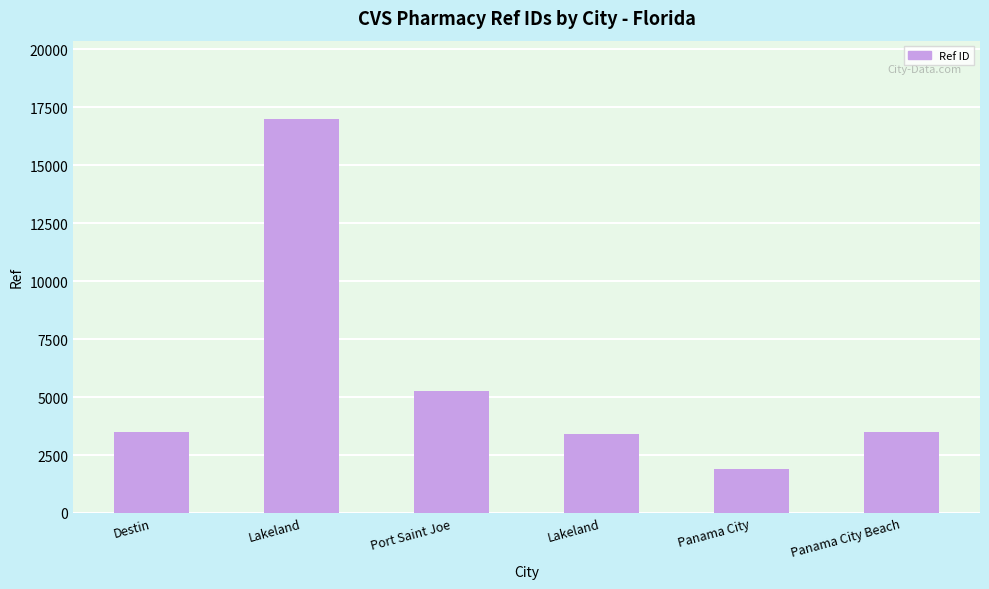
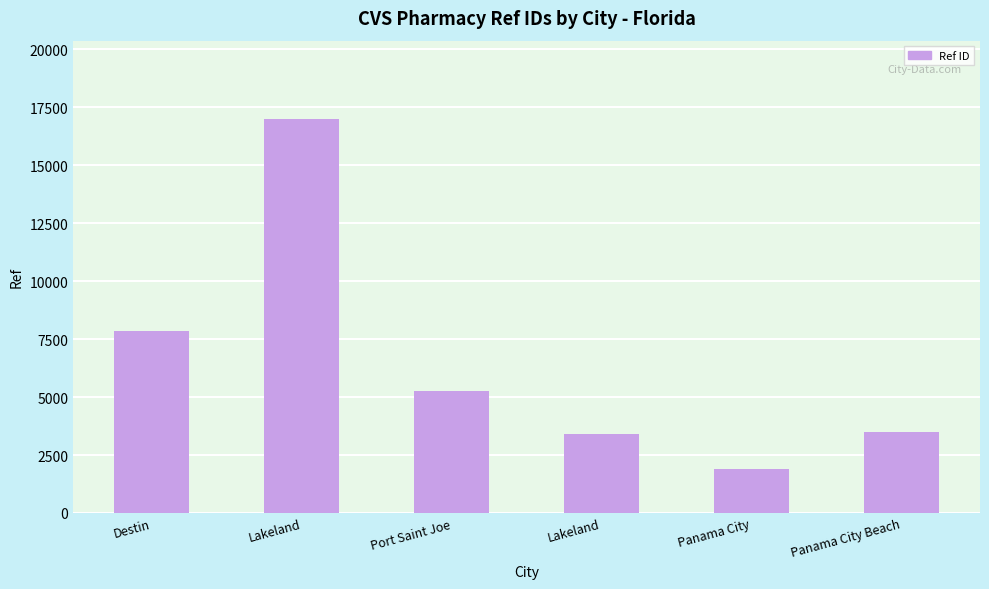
Destin: 3500 -> 7900
